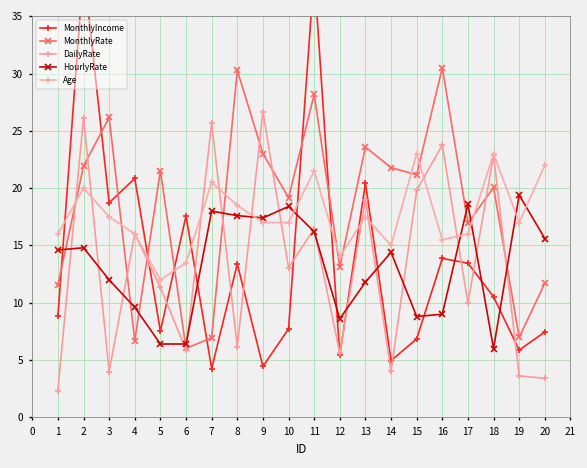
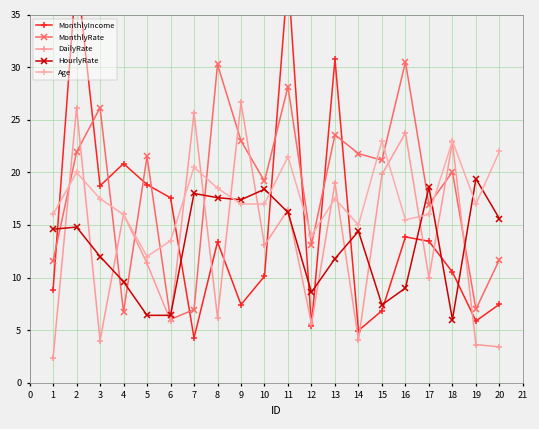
MonthlyIncome, 5: 8 -> 19
MonthlyIncome, 9: 4 -> 7
MonthlyIncome, 10: 8 -> 10
MonthlyIncome, 13: 20 -> 31
HourlyRate, 15: 9 -> 7
